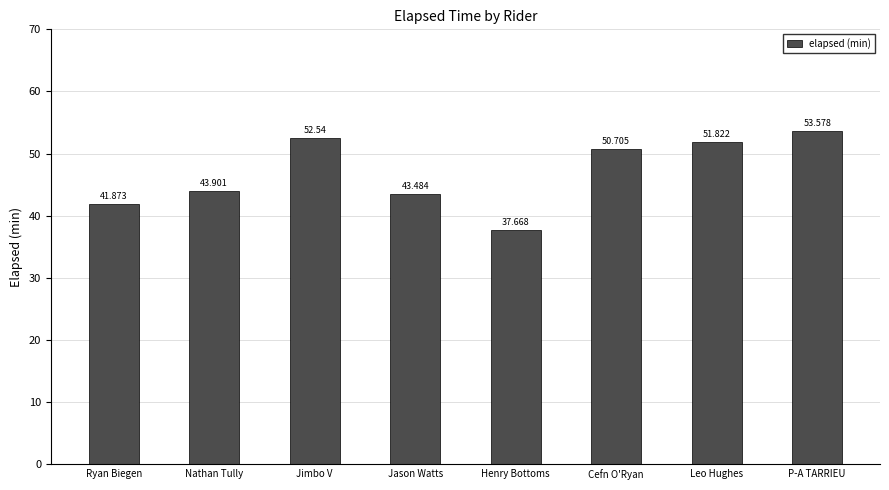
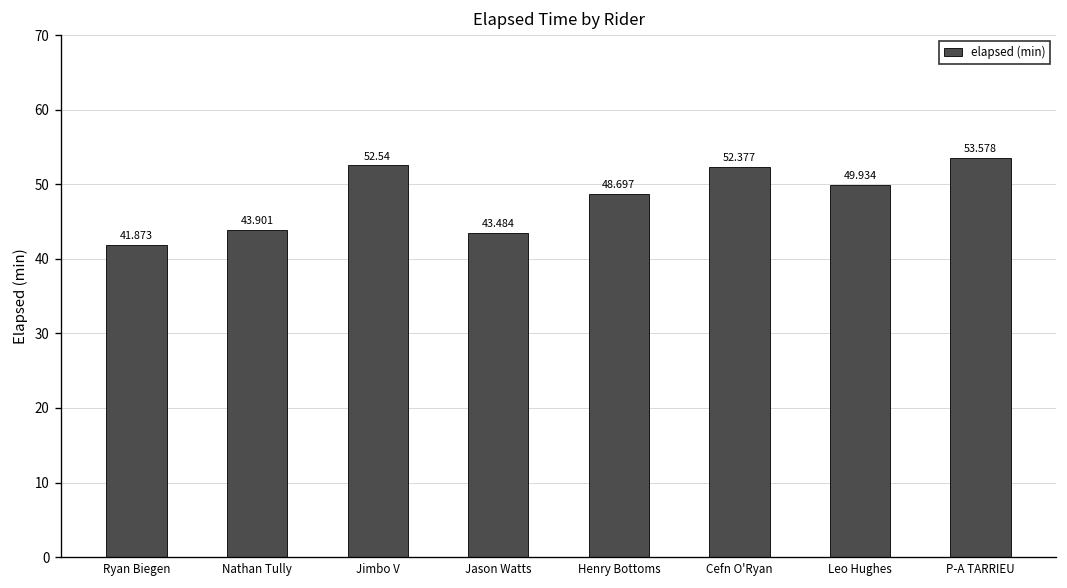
Henry Bottoms: 37.668 -> 48.697
Cefn O'Ryan: 50.705 -> 52.377
Leo Hughes: 51.822 -> 49.934
